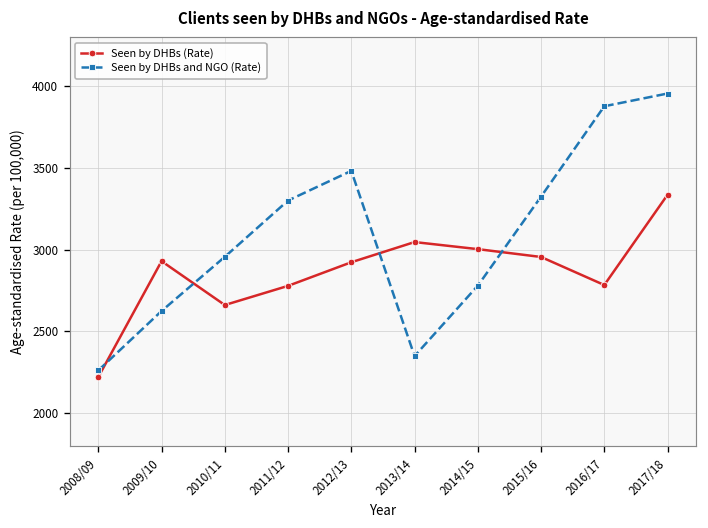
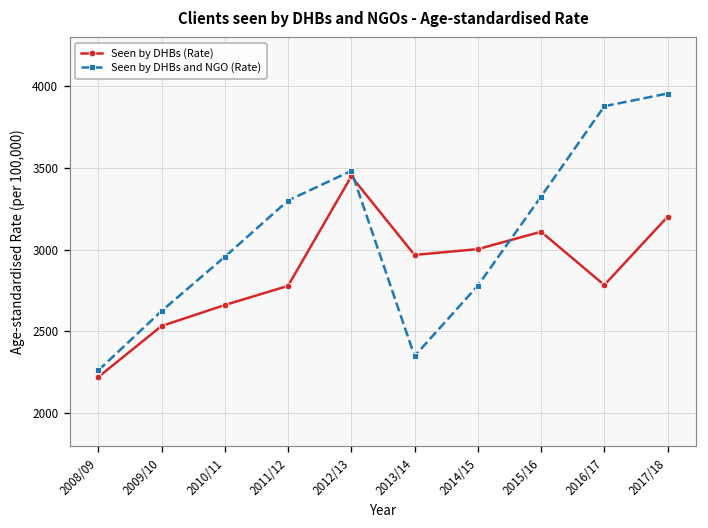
Seen by DHBs (Rate), 2009/10: 2930 -> 2530
Seen by DHBs (Rate), 2012/13: 2920 -> 3450
Seen by DHBs (Rate), 2013/14: 3050 -> 2970
Seen by DHBs (Rate), 2015/16: 2960 -> 3110
Seen by DHBs (Rate), 2017/18: 3340 -> 3200
